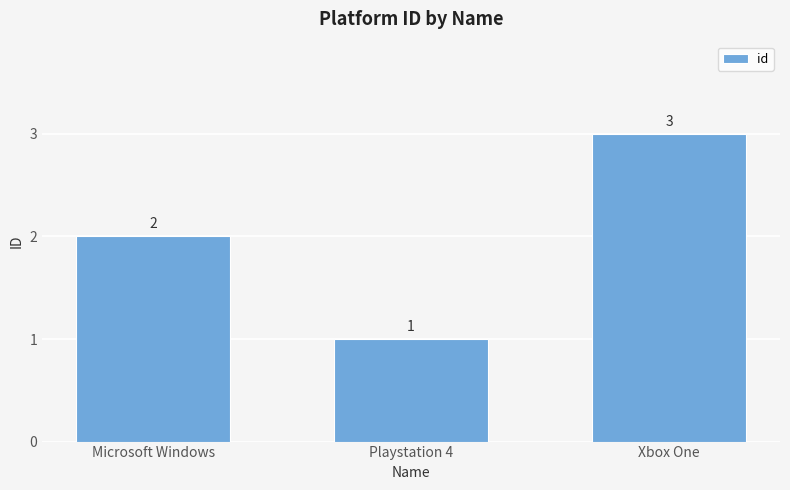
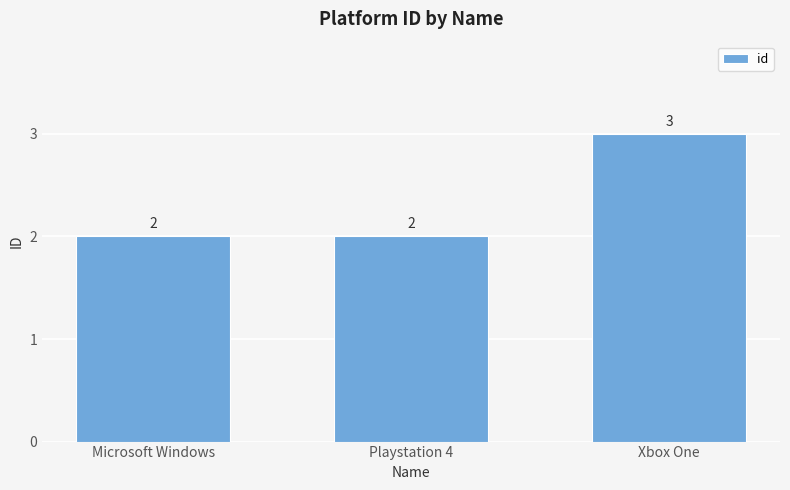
Playstation 4: 1 -> 2
